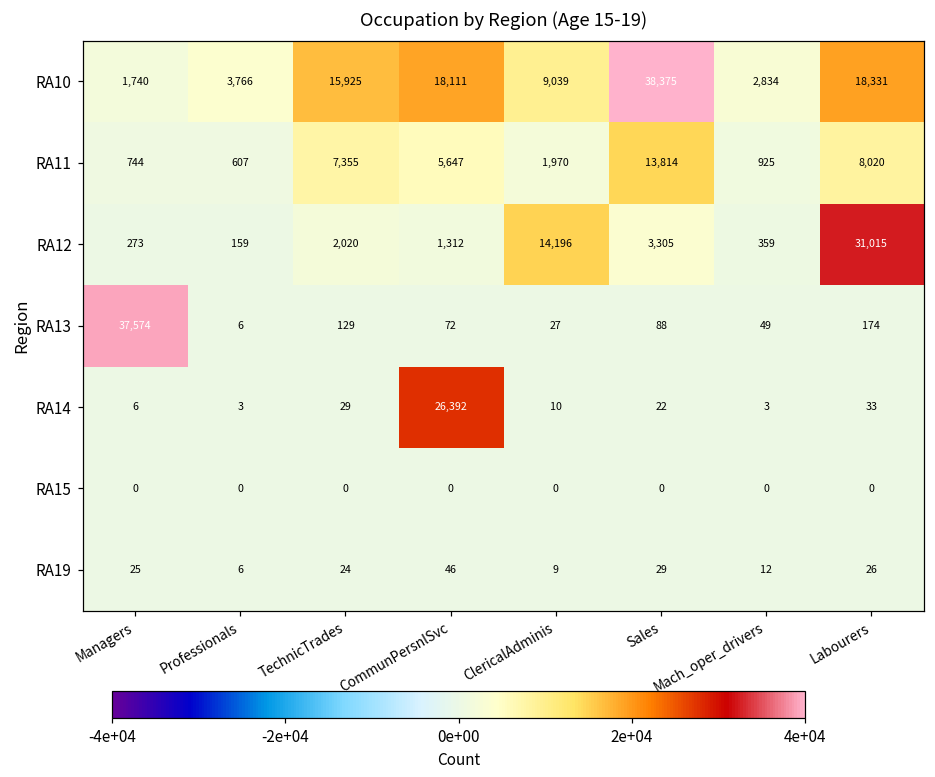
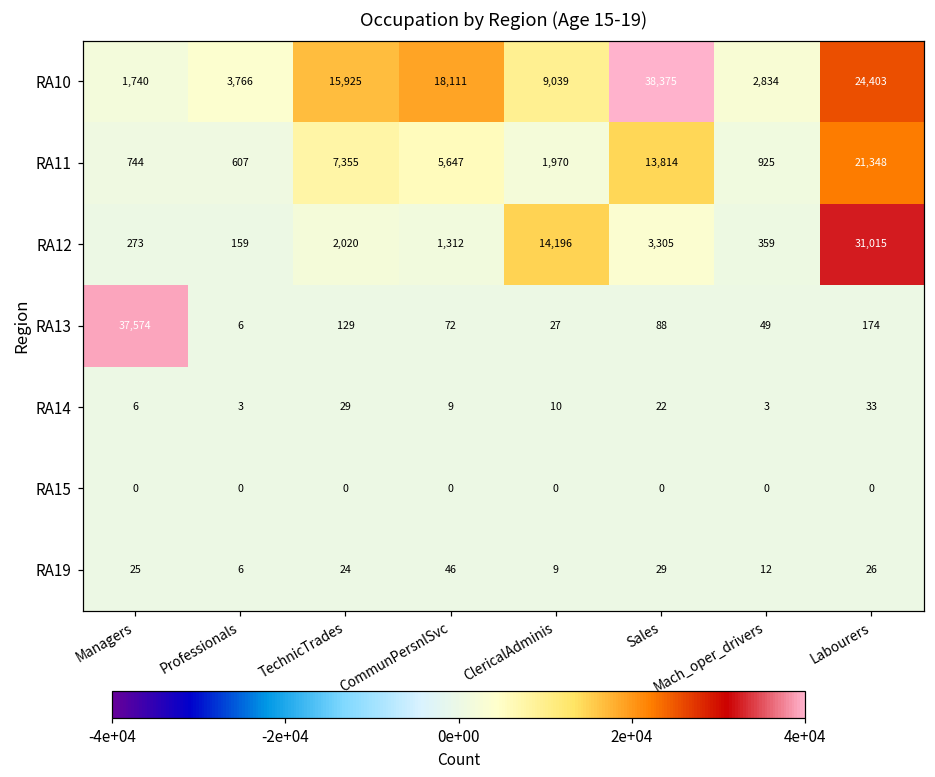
RA10, Labourers: 18,331 -> 24,403
RA11, Labourers: 8,020 -> 21,348
RA14, CommunPersnlSvc: 26,392 -> 9
